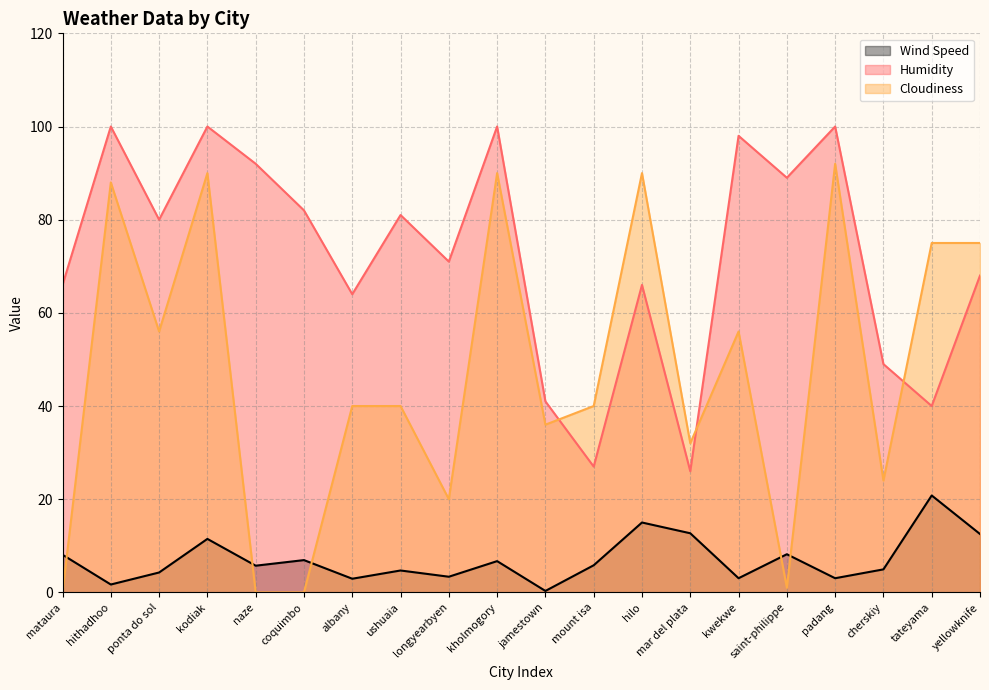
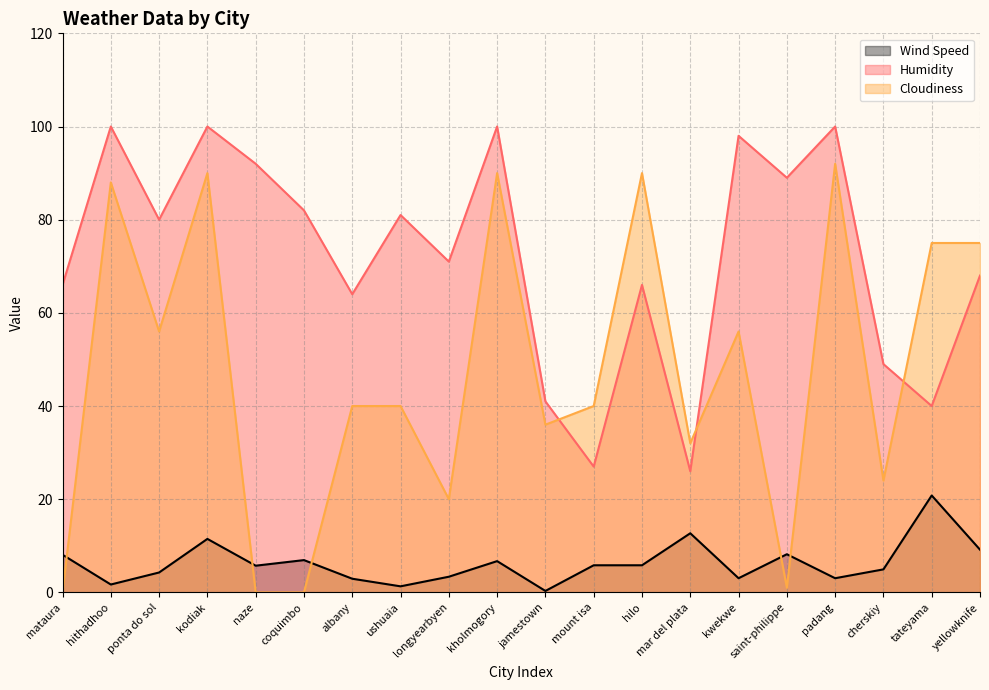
Wind Speed, ushuaia: 5 -> 1
Wind Speed, hilo: 15 -> 6
Wind Speed, yellowknife: 13 -> 9
